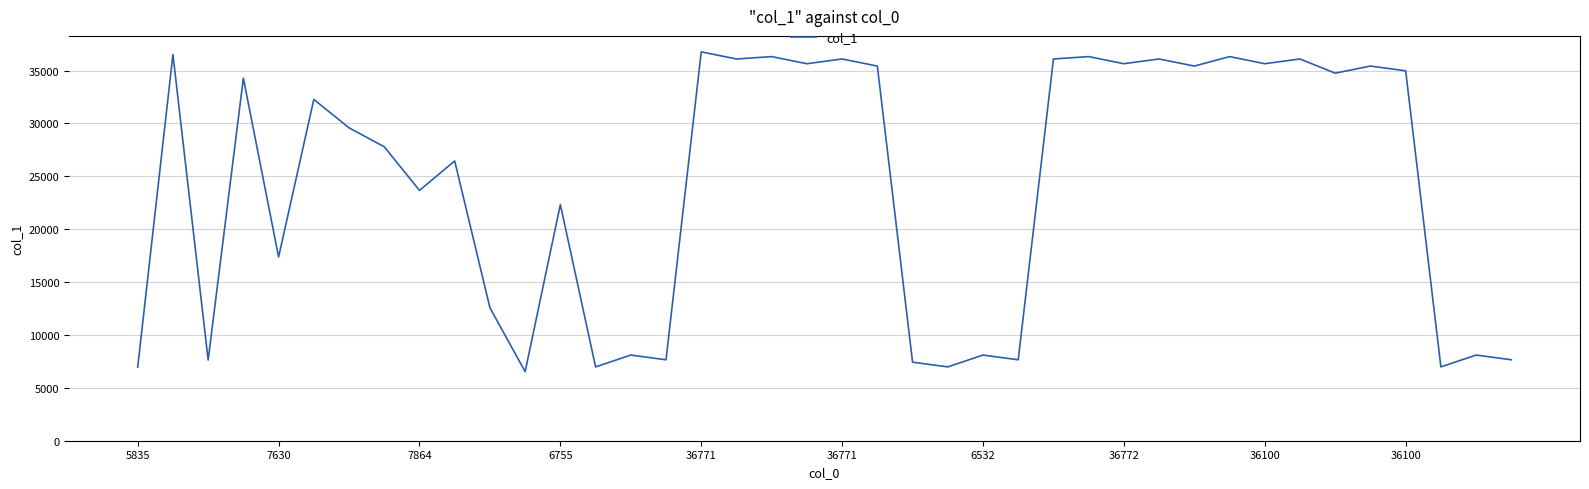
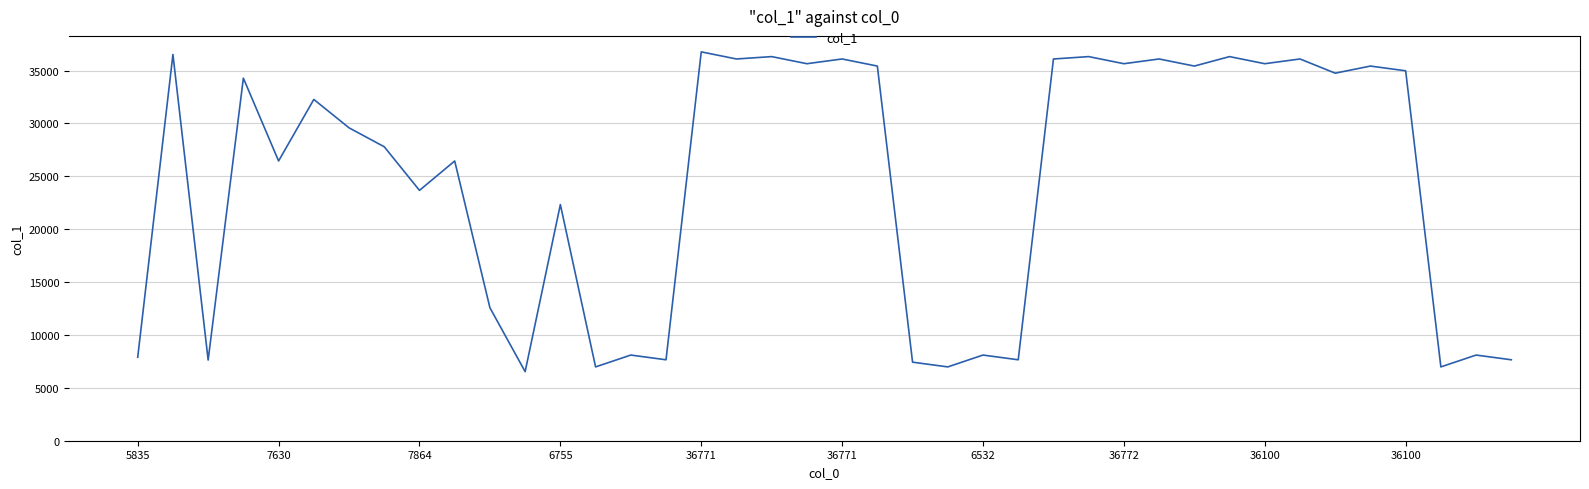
5835: 7000 -> 7900
7630: 17400 -> 26500
